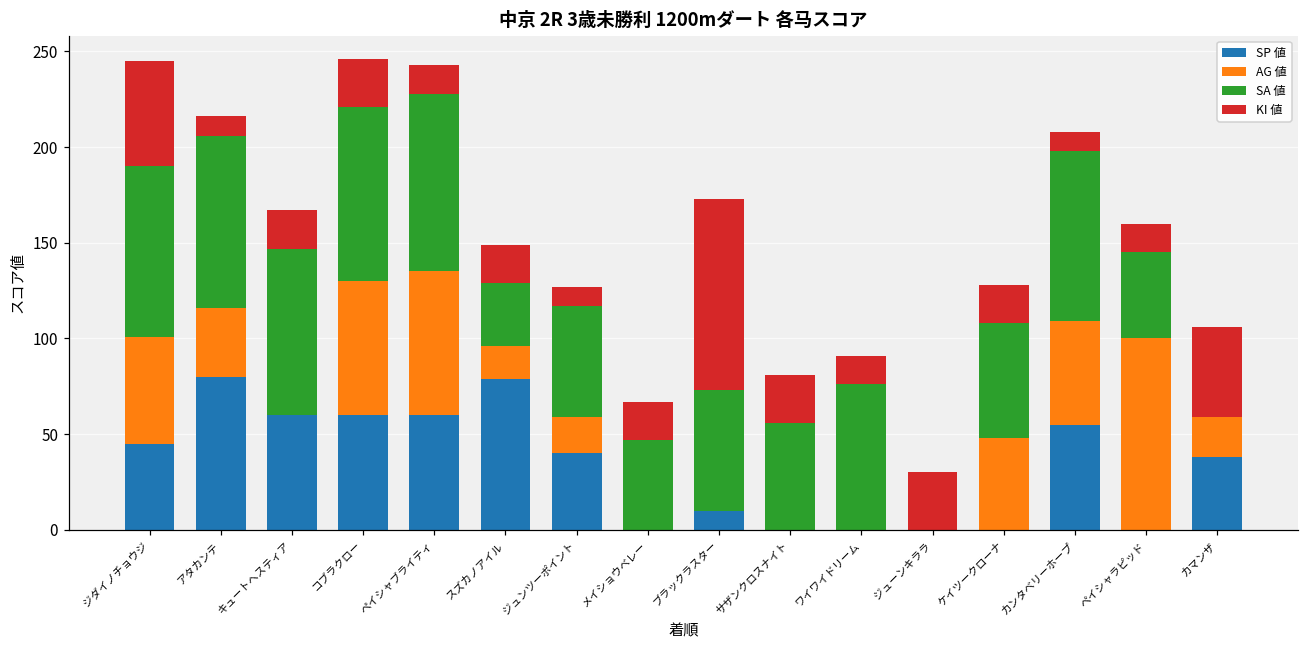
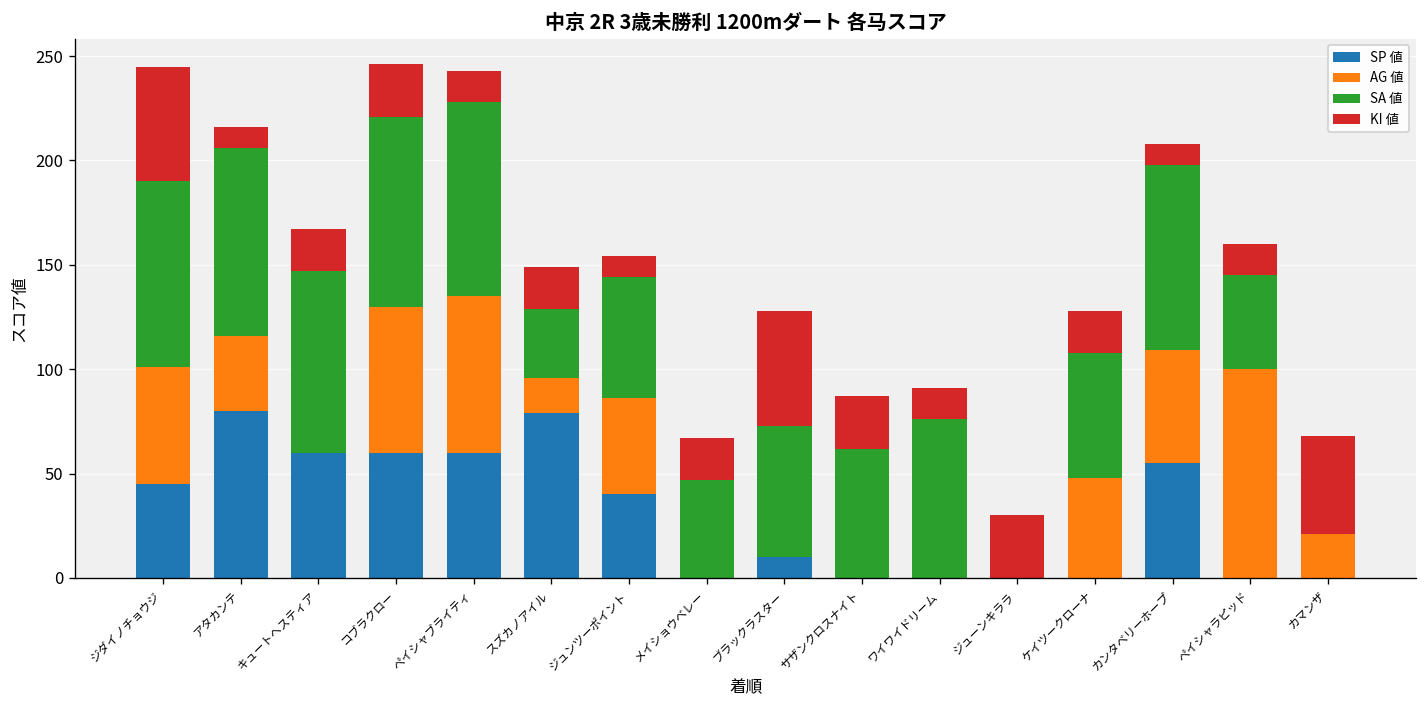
AG 値, ジュンツーポイント: 19 -> 46
KI 値, ブラックラスター: 100 -> 55
SA 値, サザンクロスナイト: 56 -> 62
SP 値, カマンザ: 38 -> 0
